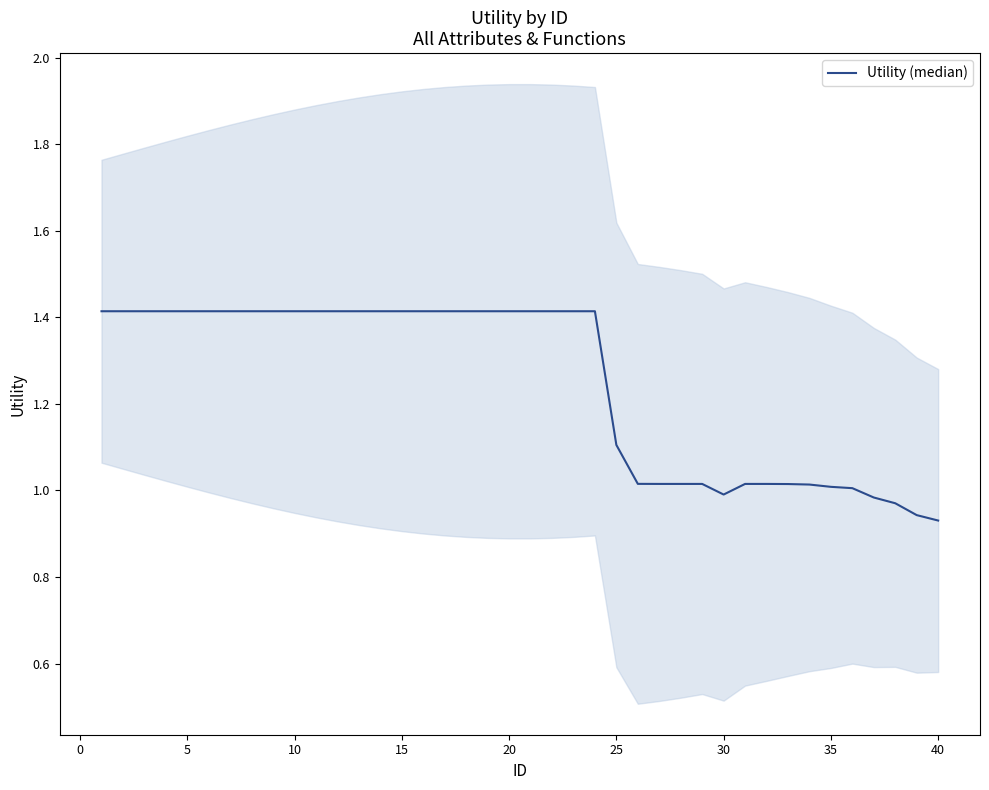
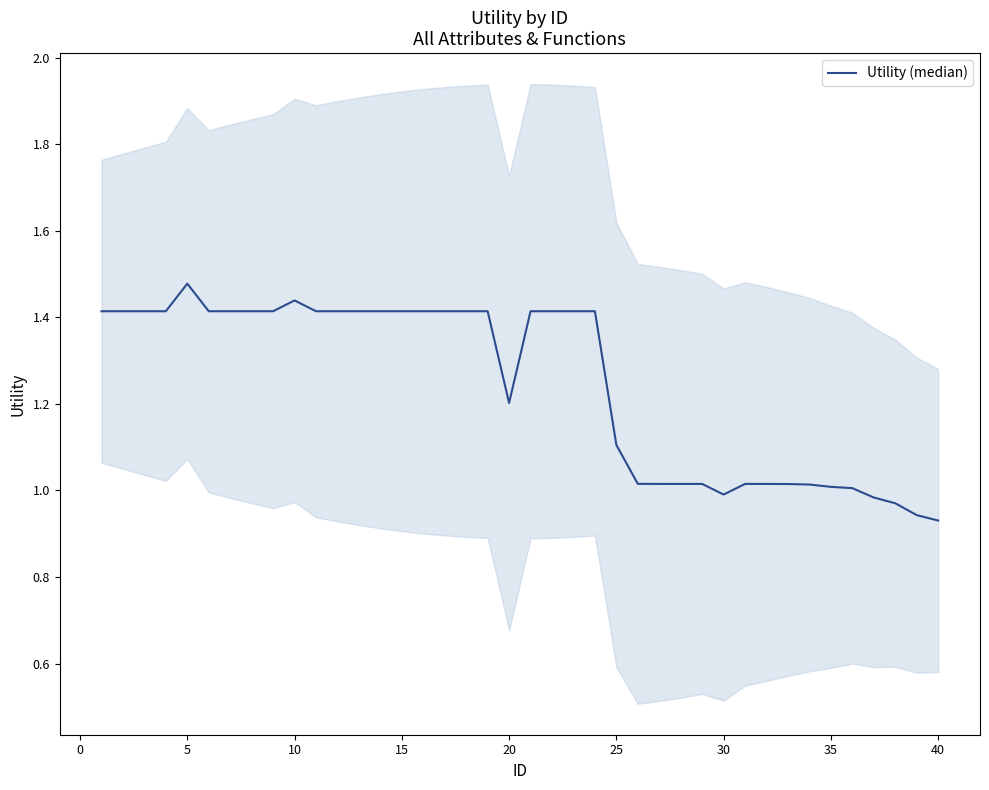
Utility (median), 5: 1.41 -> 1.48
Utility (median), 10: 1.41 -> 1.44
Utility (median), 20: 1.41 -> 1.20
